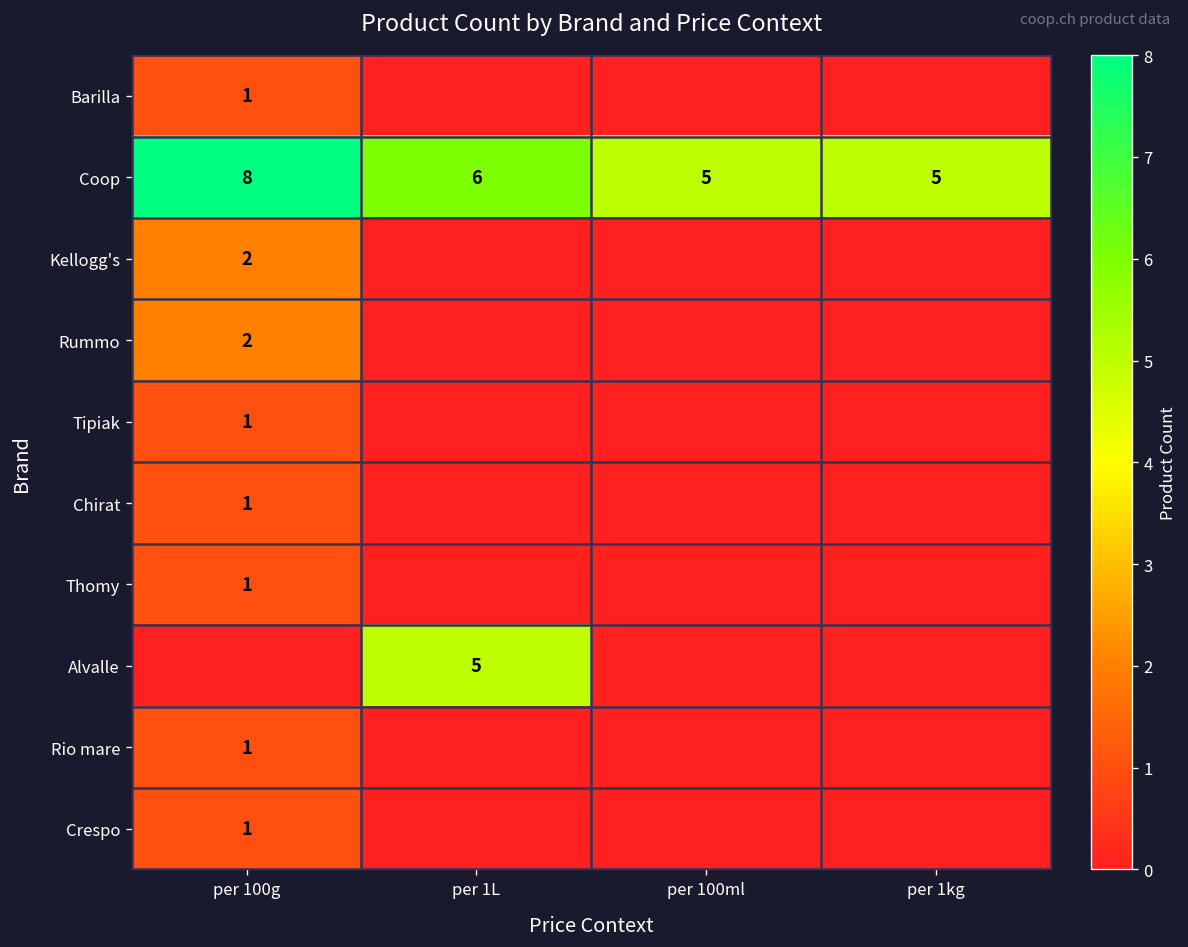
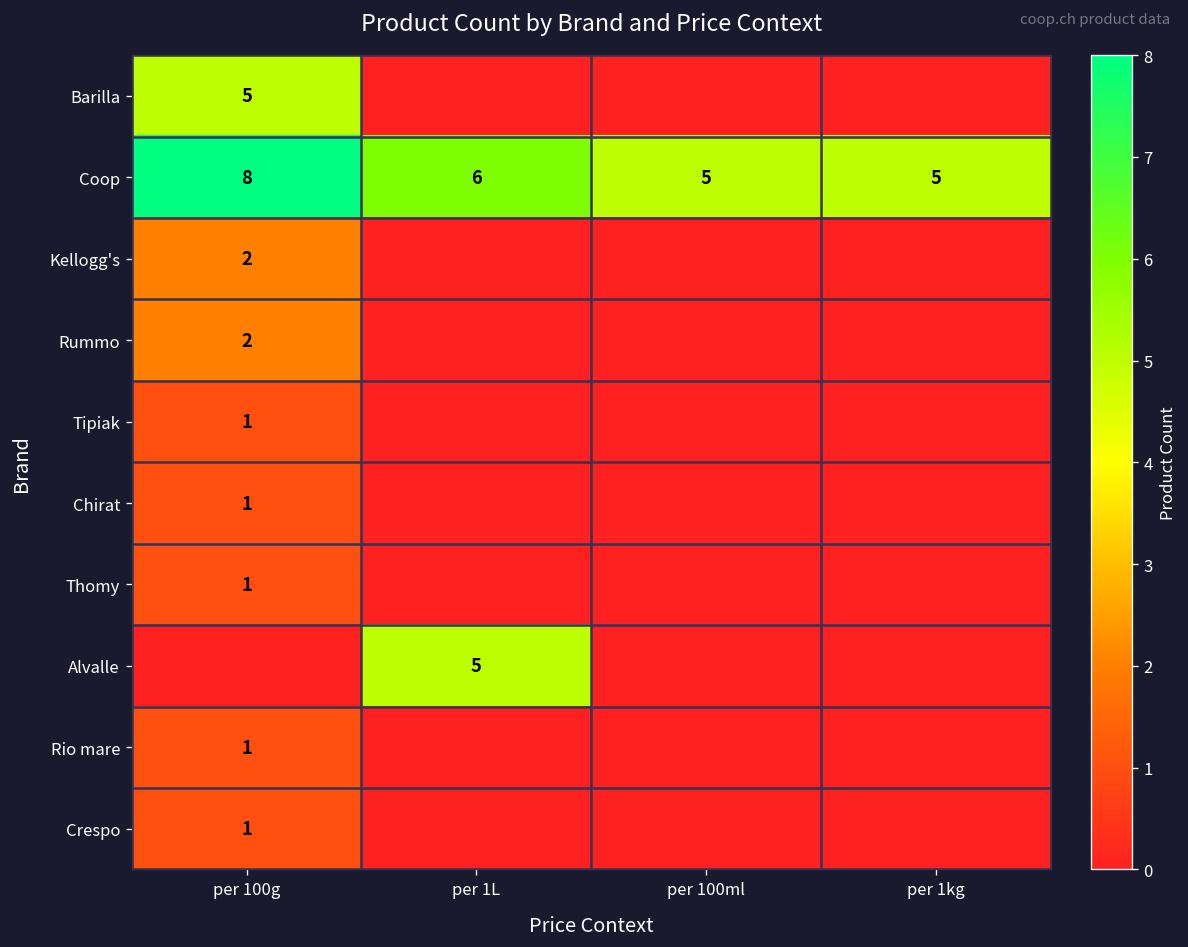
Barilla, per 100g: 1 -> 5
